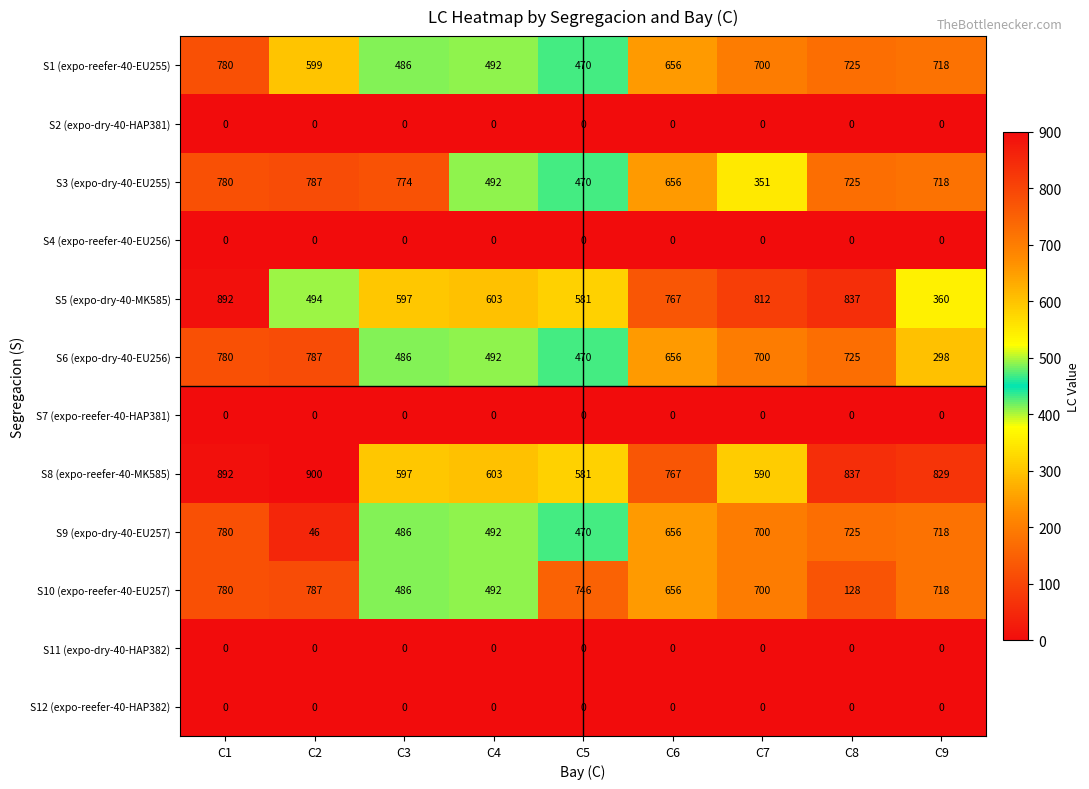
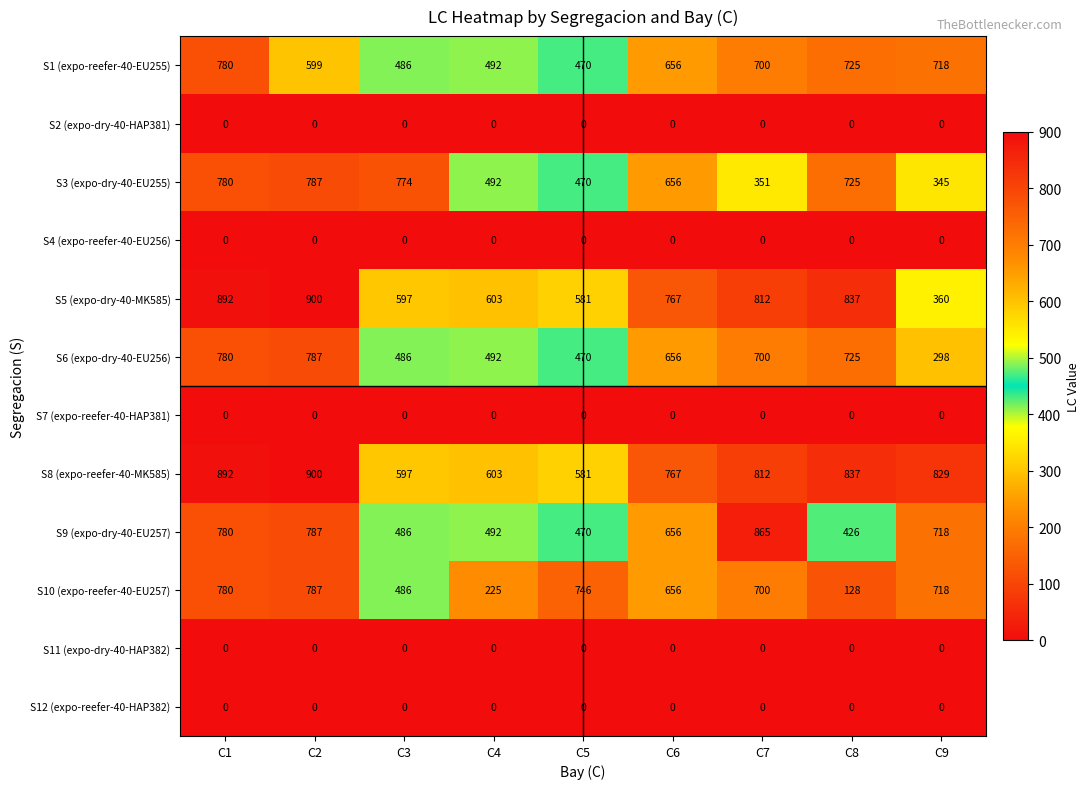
S3 (expo-dry-40-EU255), C9: 718 -> 345
S5 (expo-dry-40-MK585), C2: 494 -> 900
S8 (expo-reefer-40-MK585), C7: 590 -> 812
S9 (expo-dry-40-EU257), C2: 46 -> 787
S9 (expo-dry-40-EU257), C7: 700 -> 865
S9 (expo-dry-40-EU257), C8: 725 -> 426
S10 (expo-reefer-40-EU257), C4: 492 -> 225
